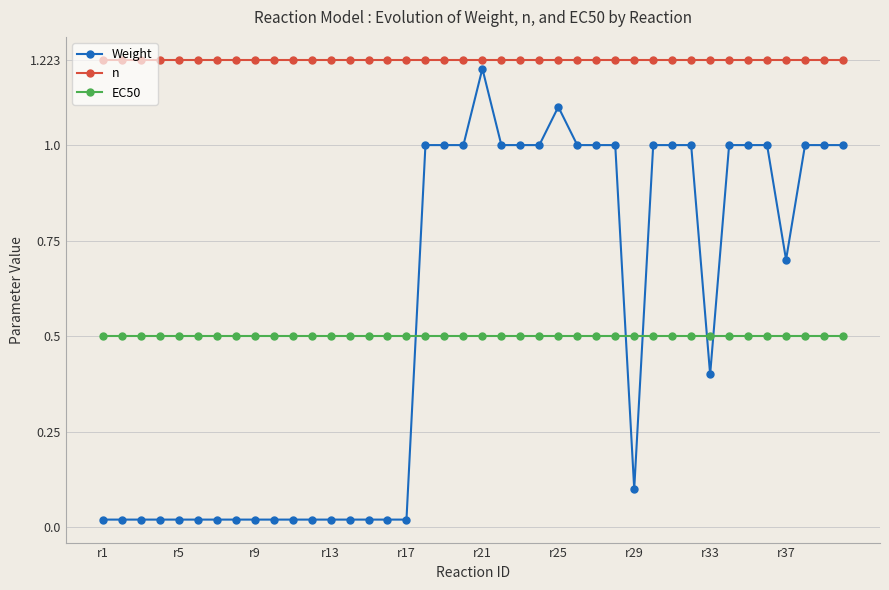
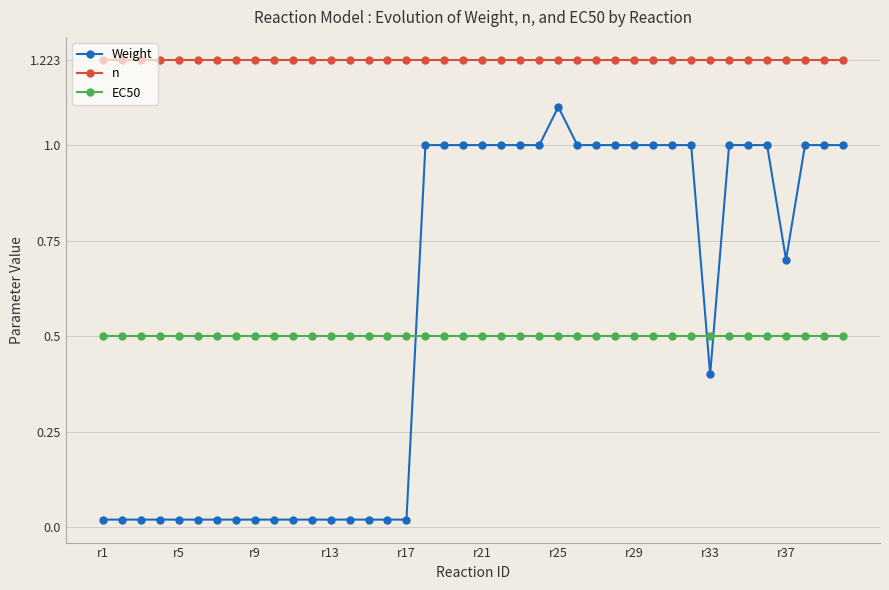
Weight, r21: 1.2 -> 1.0
Weight, r29: 0.1 -> 1.0
